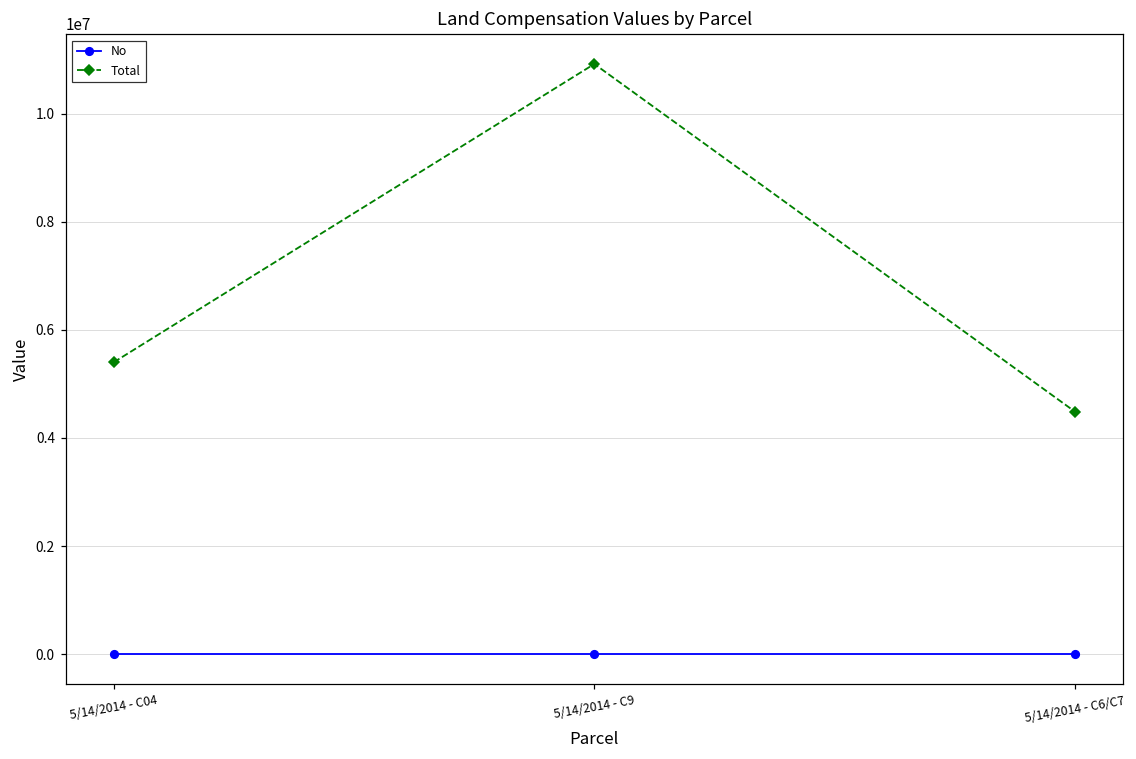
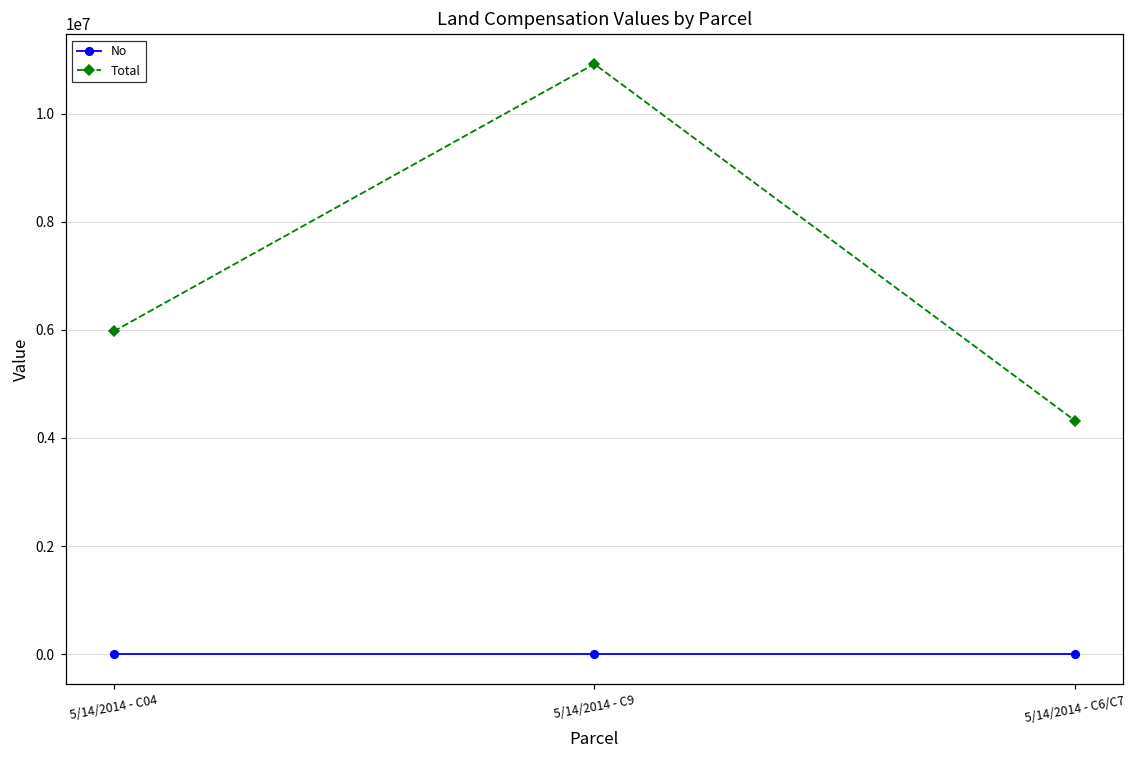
Total, 5/14/2014 - C04: 5400000 -> 6000000
Total, 5/14/2014 - C6/C7: 4500000 -> 4300000
